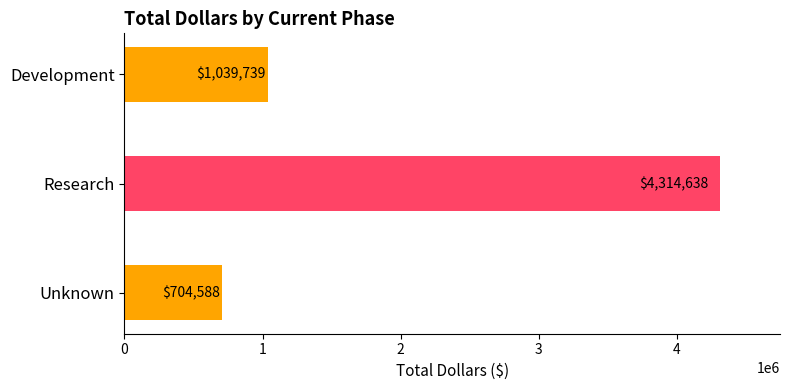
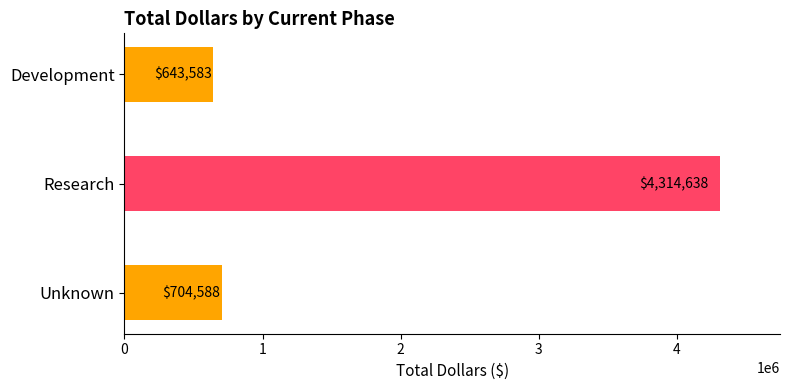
Development: $1,039,739 -> $643,583
